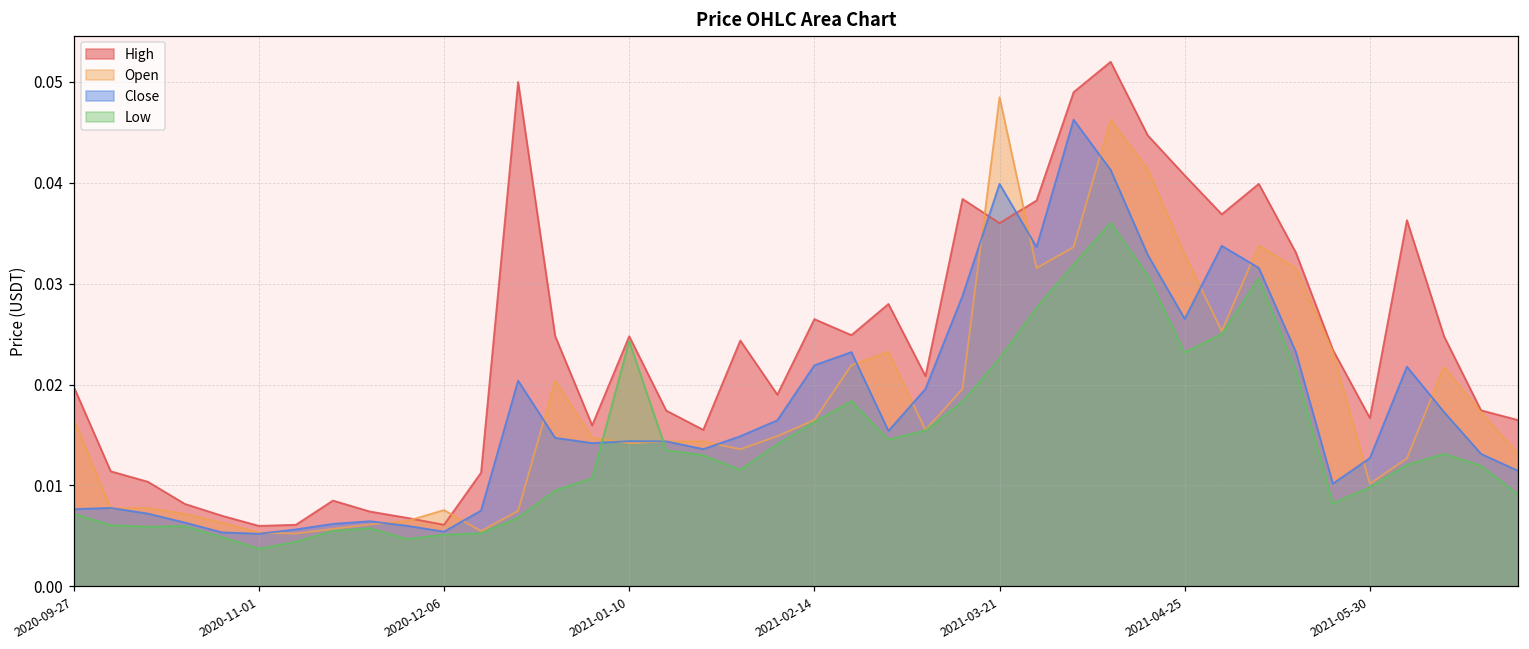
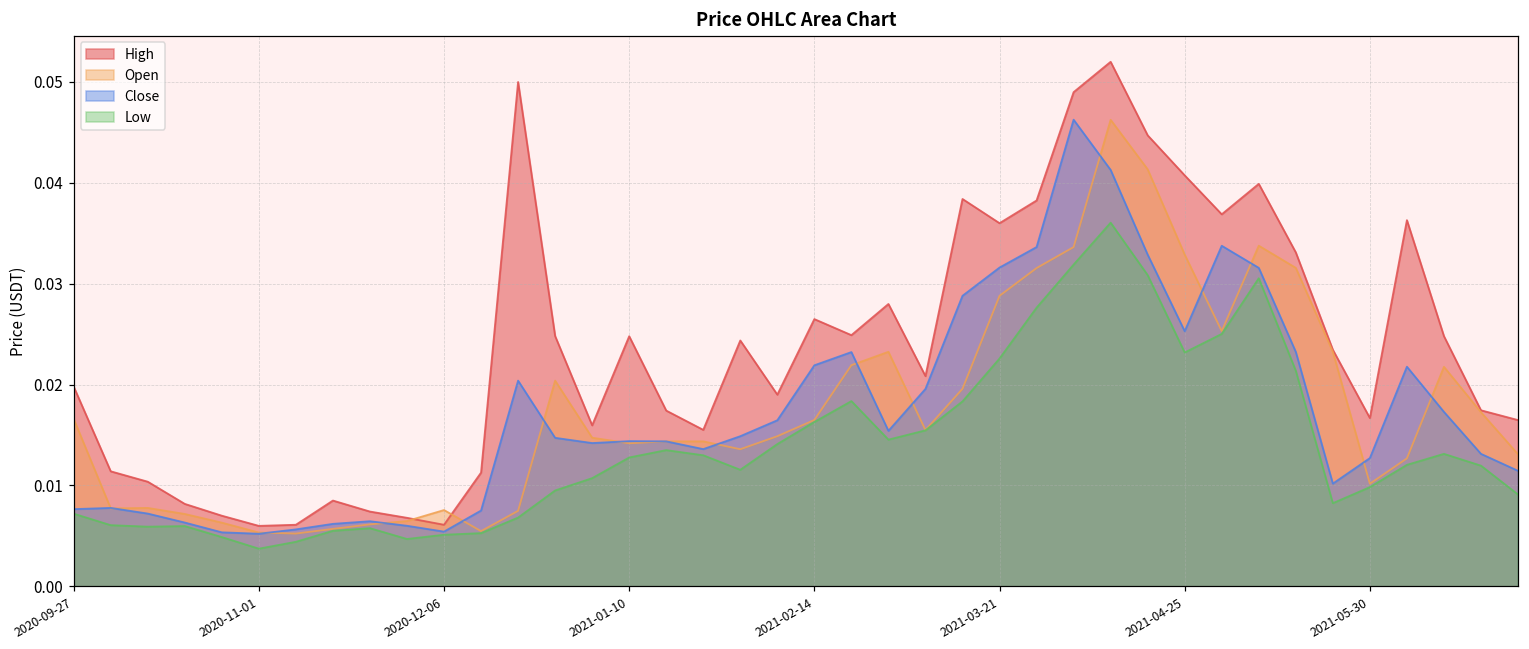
Low, 2021-01-10: 0.024 -> 0.013
Open, 2021-03-21: 0.049 -> 0.029
Close, 2021-03-21: 0.040 -> 0.032
Close, 2021-04-25: 0.027 -> 0.025
